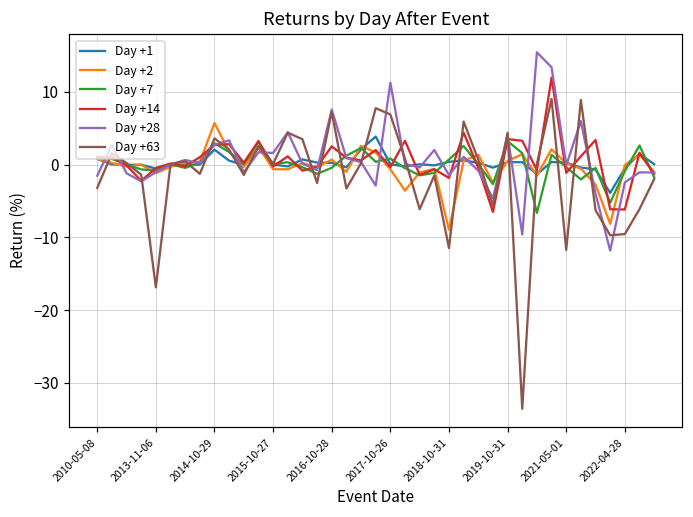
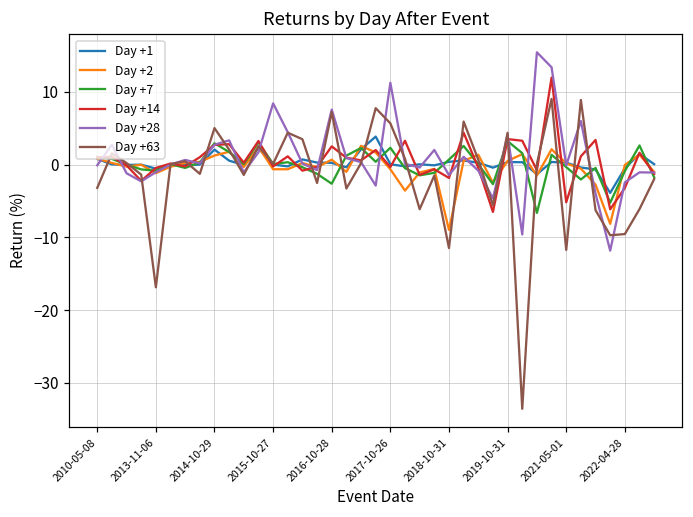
Day +28, 2010-05-08: -2 -> 0
Day +2, 2014-10-29: 6 -> 1
Day +63, 2014-10-29: 4 -> 5
Day +28, 2015-10-27: 2 -> 8
Day +7, 2016-10-28: 0 -> -3
Day +7, 2017-10-26: 1 -> 2
Day +63, 2017-10-26: 7 -> 6
Day +14, 2021-05-01: -1 -> -5
Day +14, 2022-04-28: -6 -> -3
